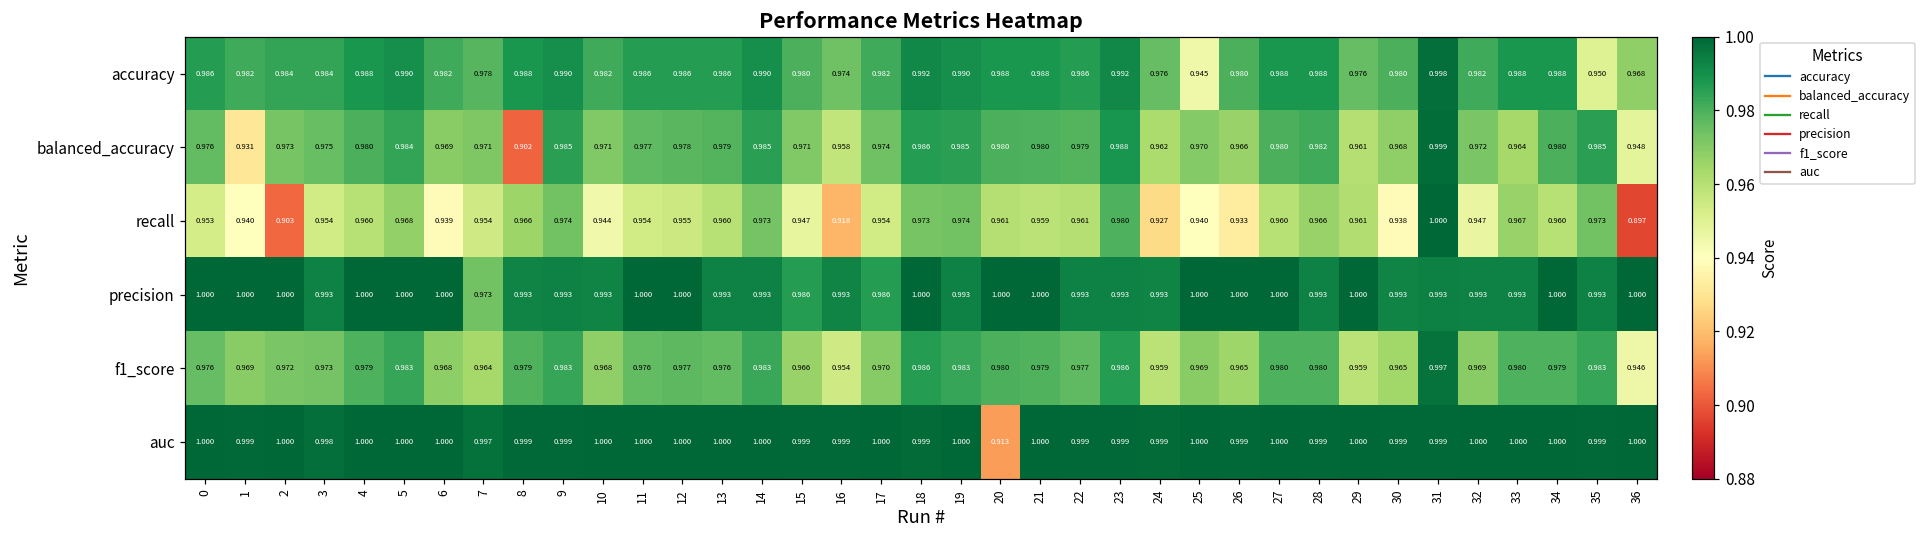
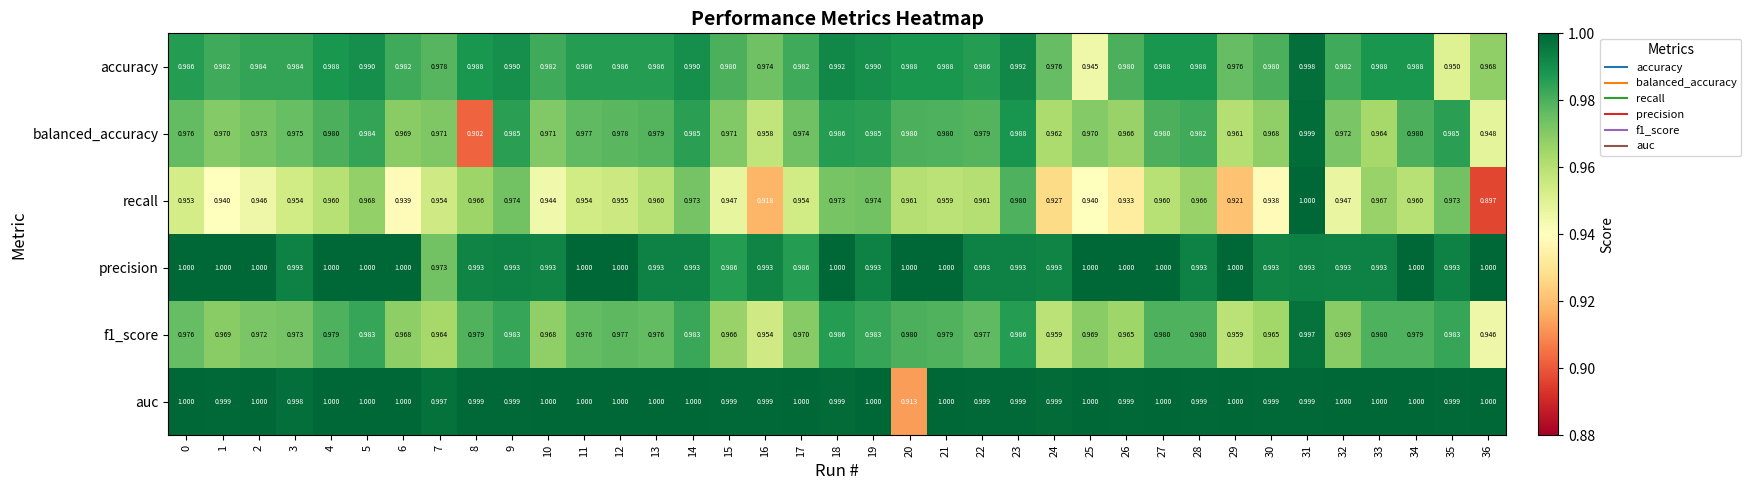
balanced_accuracy, 1: 0.931 -> 0.970
recall, 2: 0.903 -> 0.946
recall, 29: 0.961 -> 0.921
